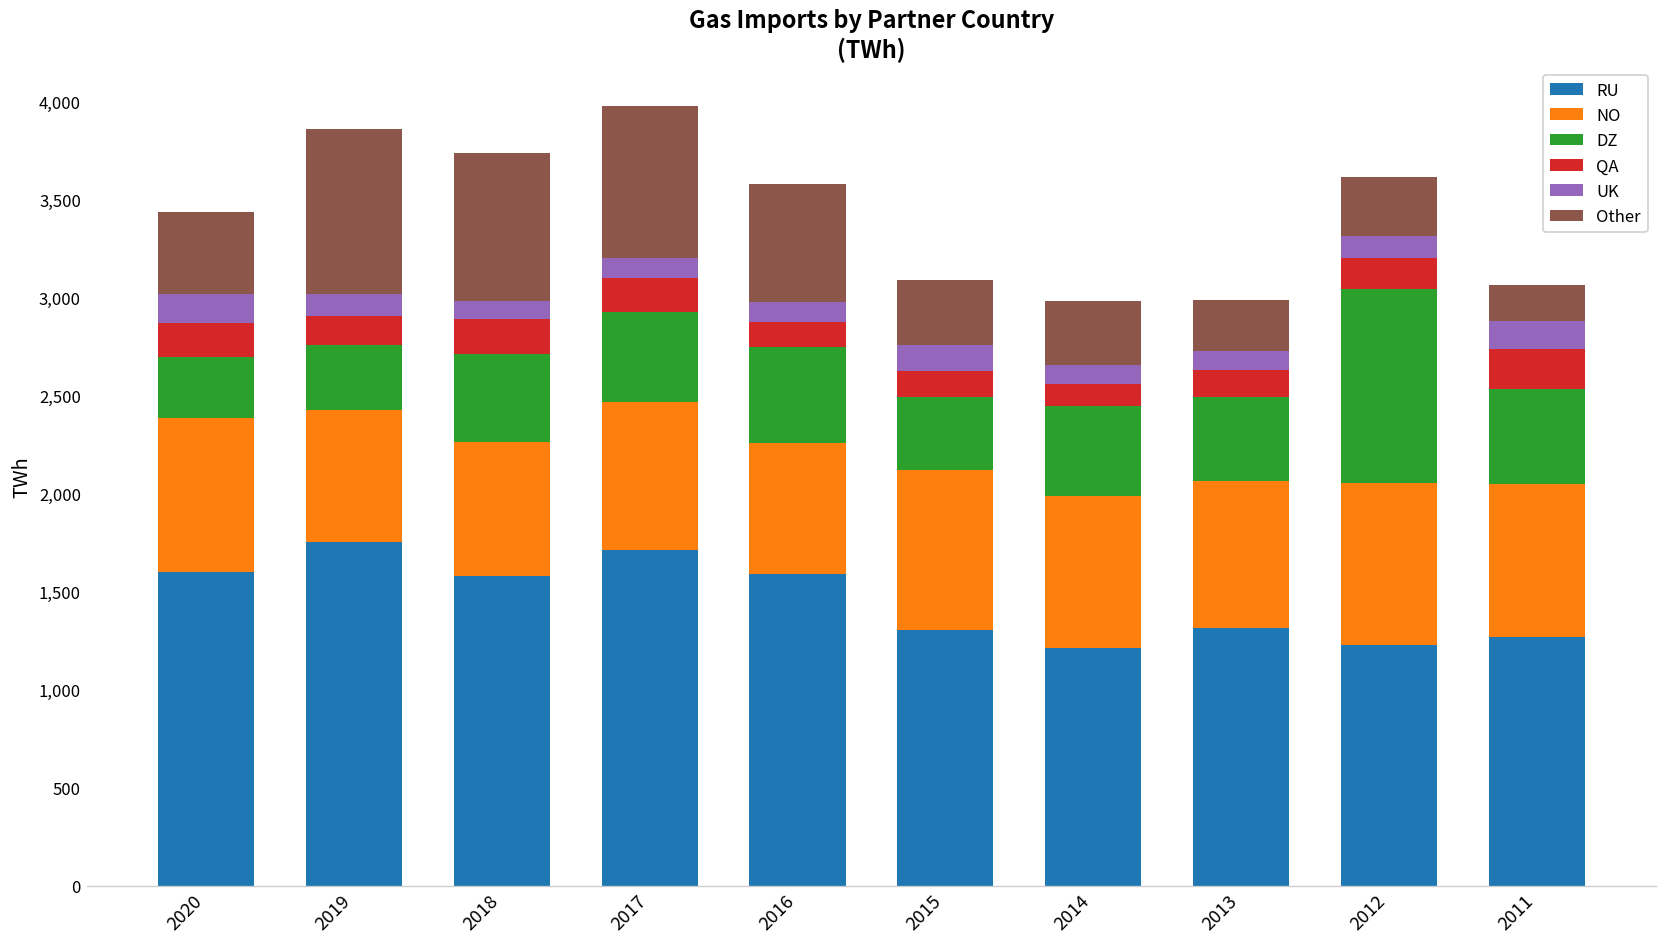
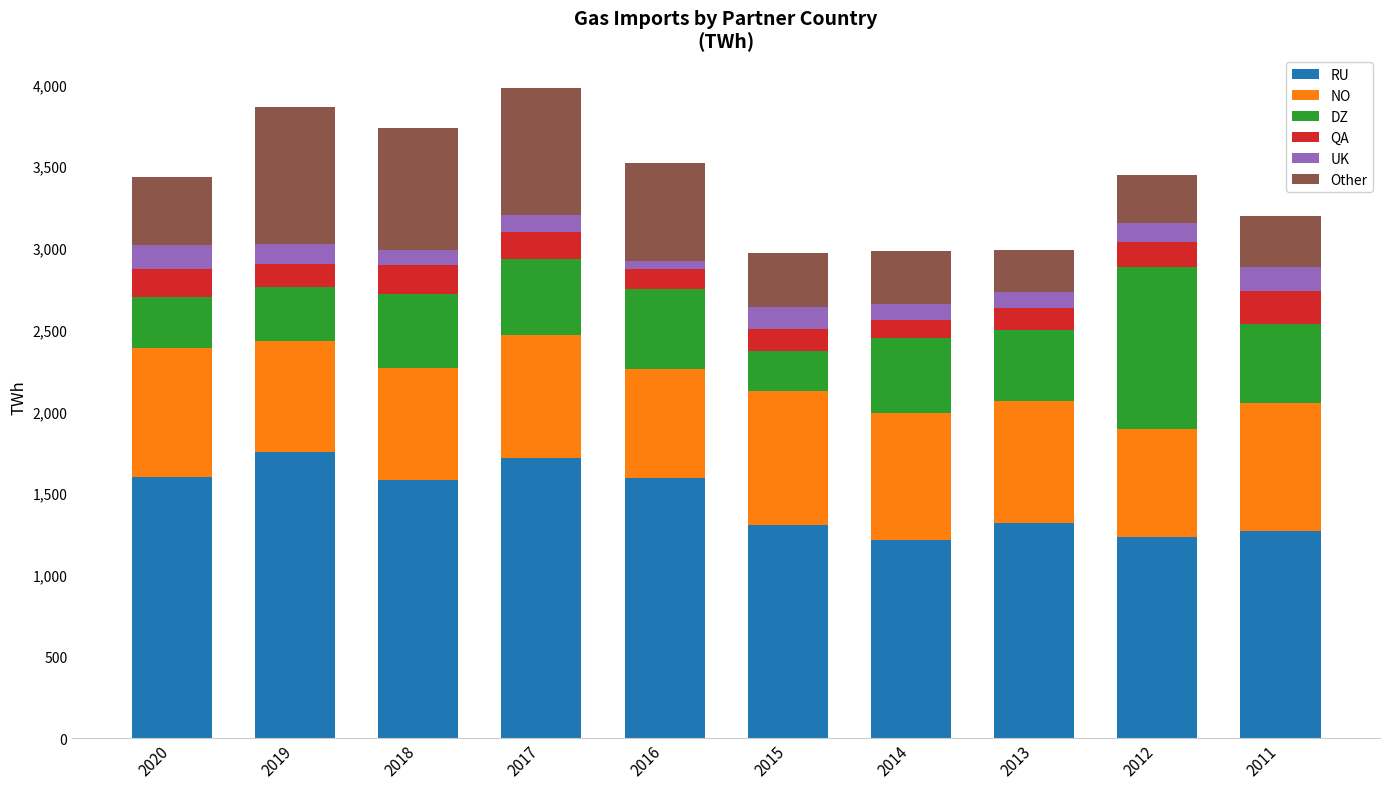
UK, 2016: 100 -> 40
DZ, 2015: 370 -> 250
NO, 2012: 830 -> 660
Other, 2011: 180 -> 310
